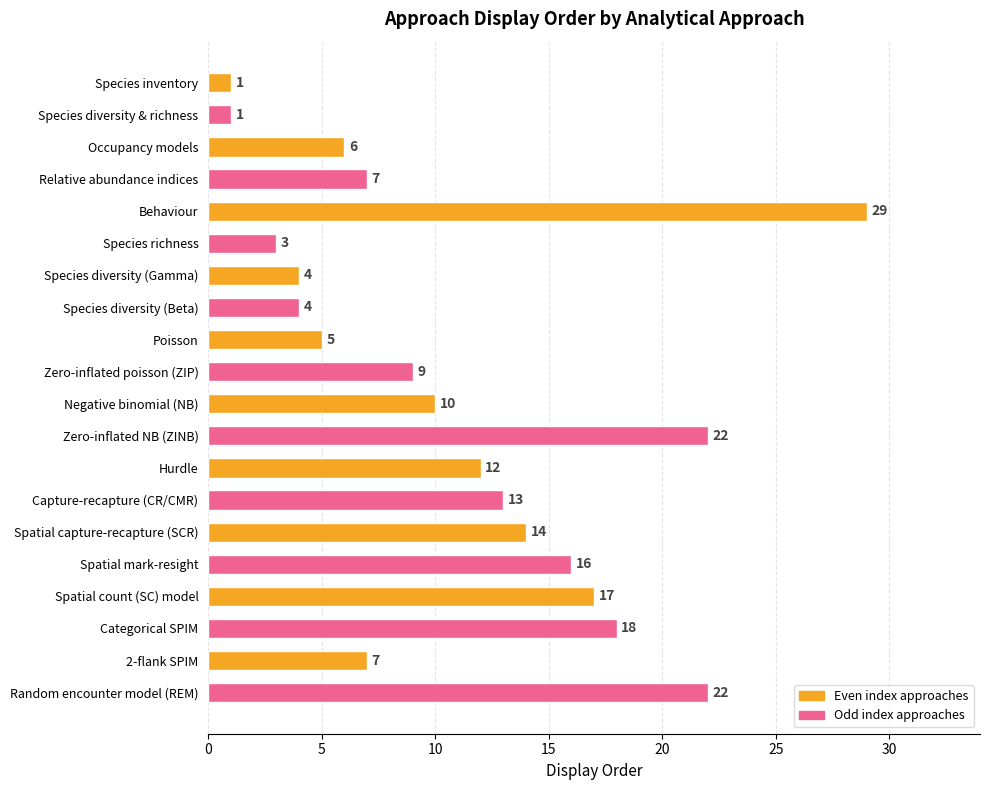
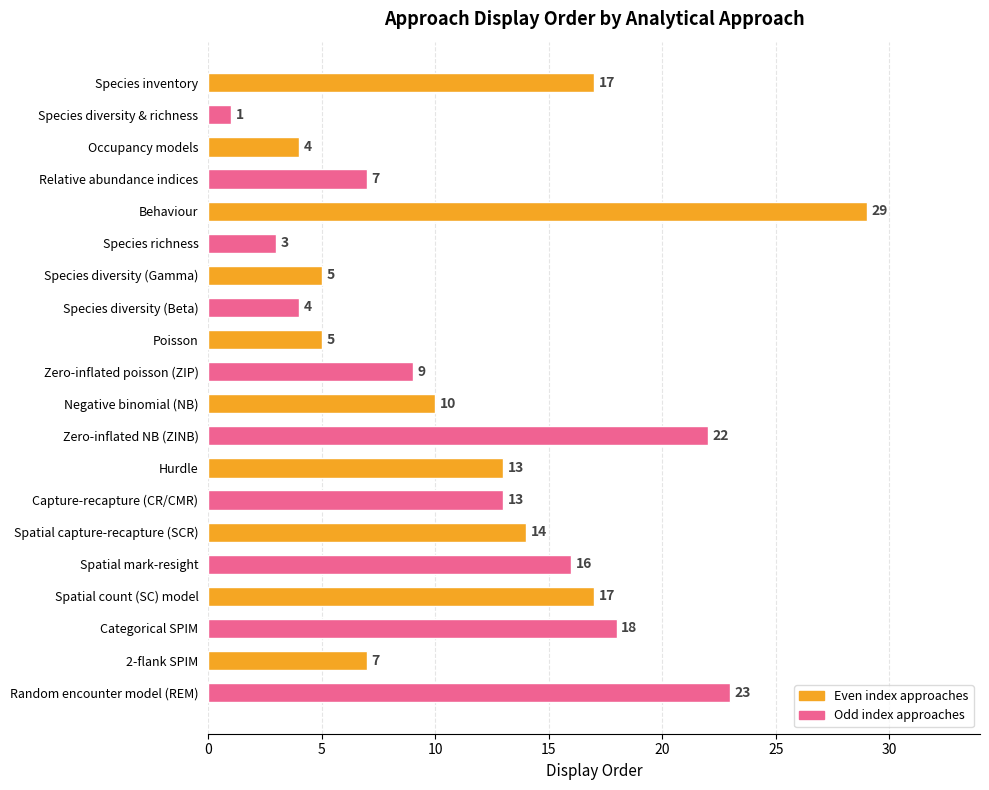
Species inventory: 1 -> 17
Occupancy models: 6 -> 4
Species diversity (Gamma): 4 -> 5
Hurdle: 12 -> 13
Random encounter model (REM): 22 -> 23
